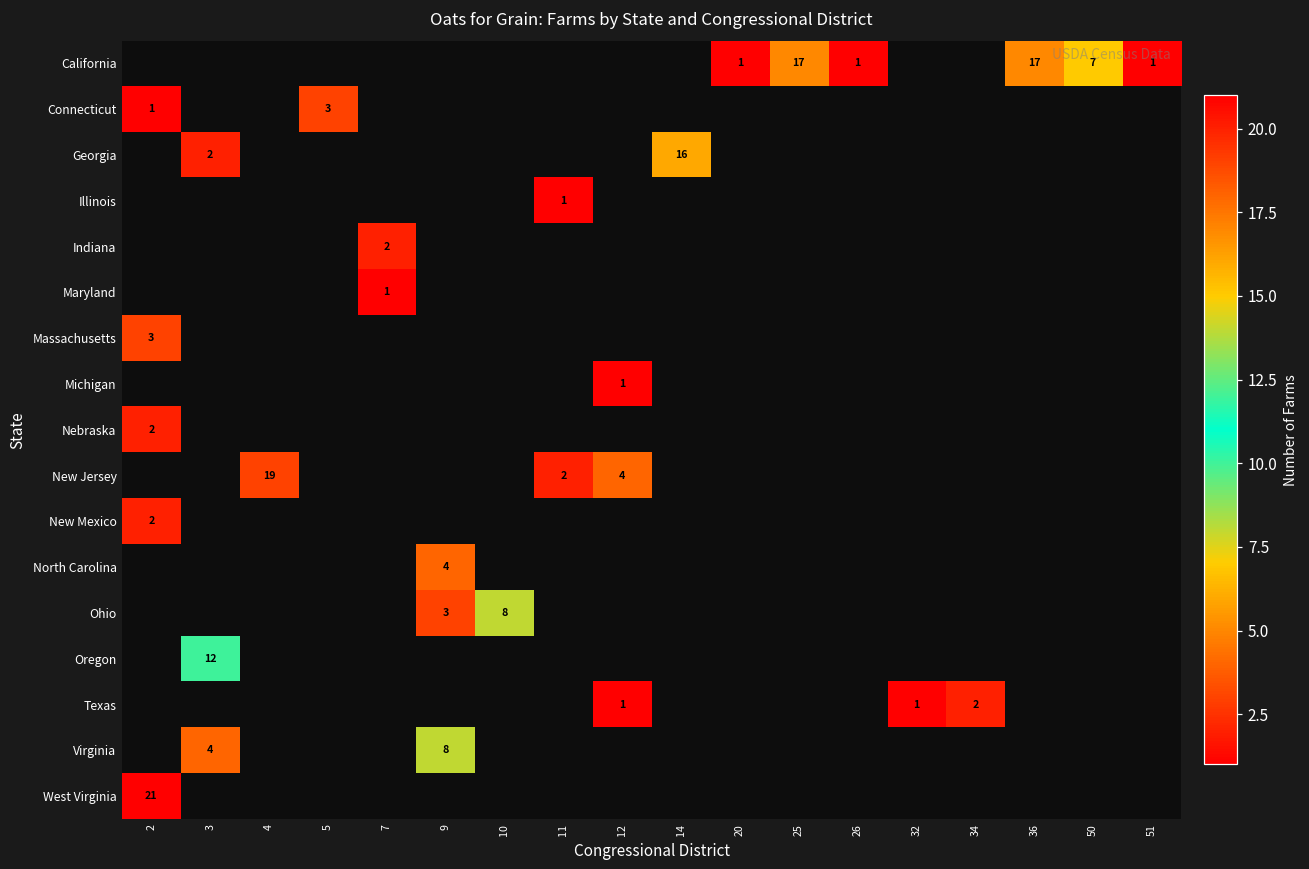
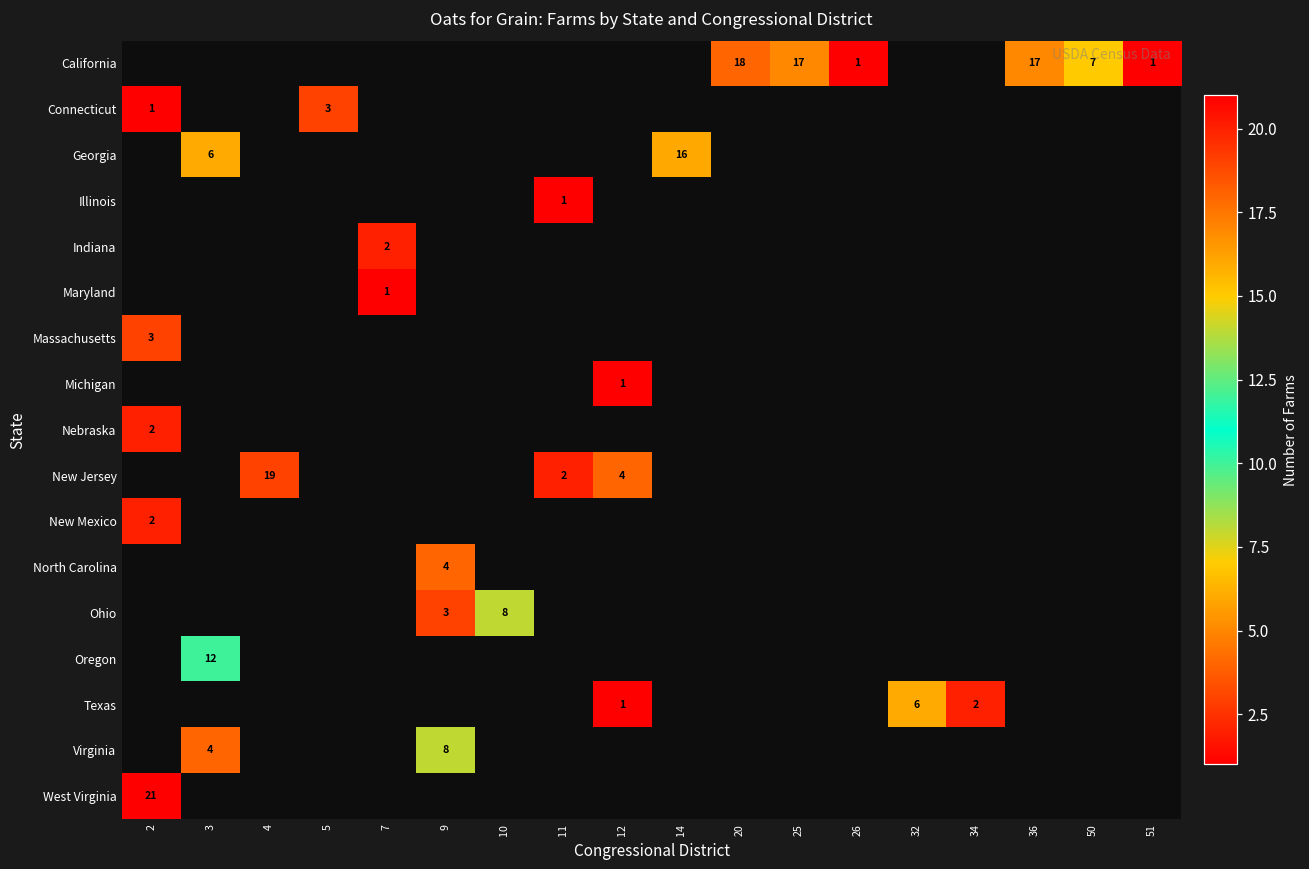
California, 20: 1 -> 18
Georgia, 3: 2 -> 6
Texas, 32: 1 -> 6
